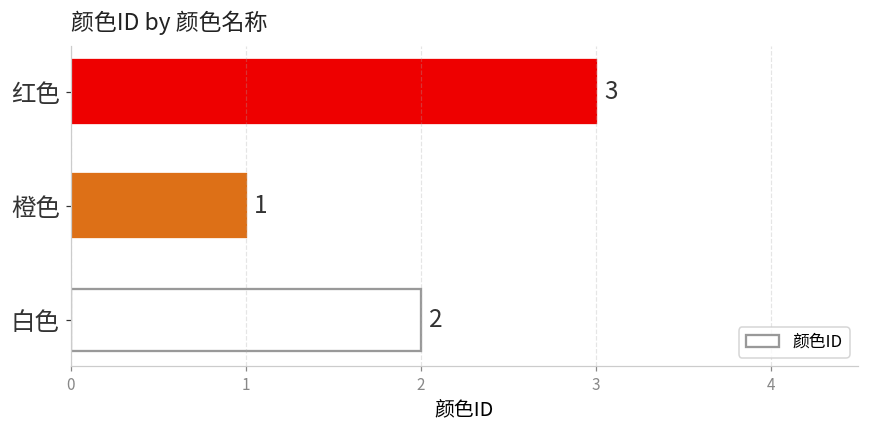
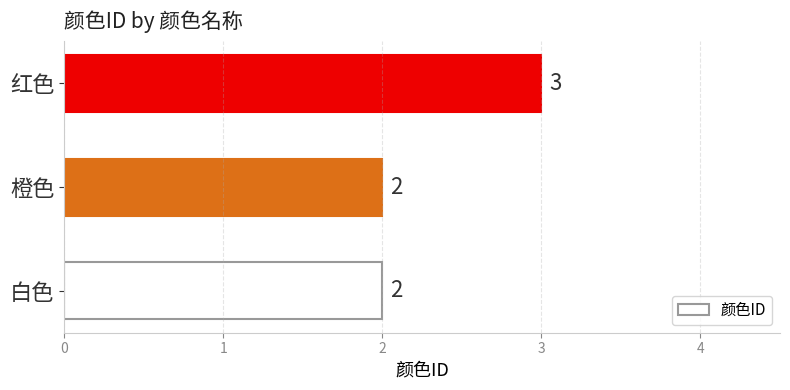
橙色: 1 -> 2
